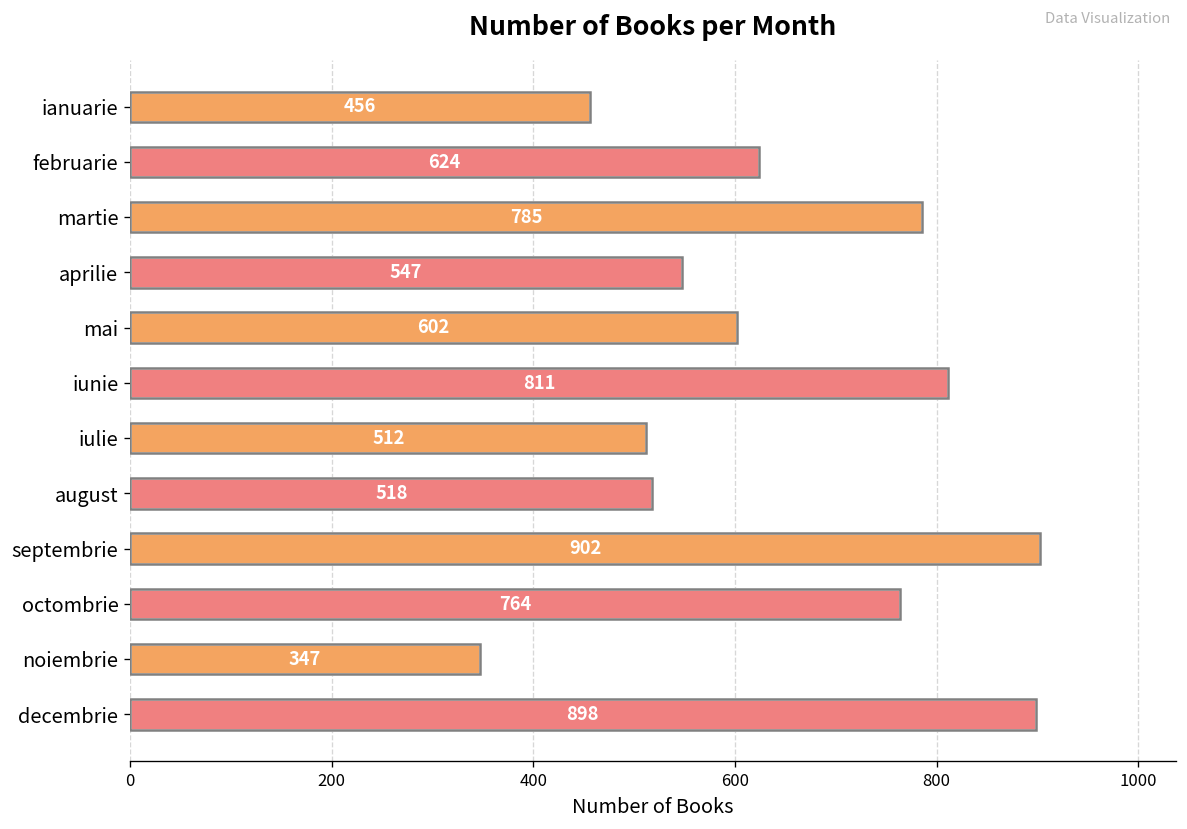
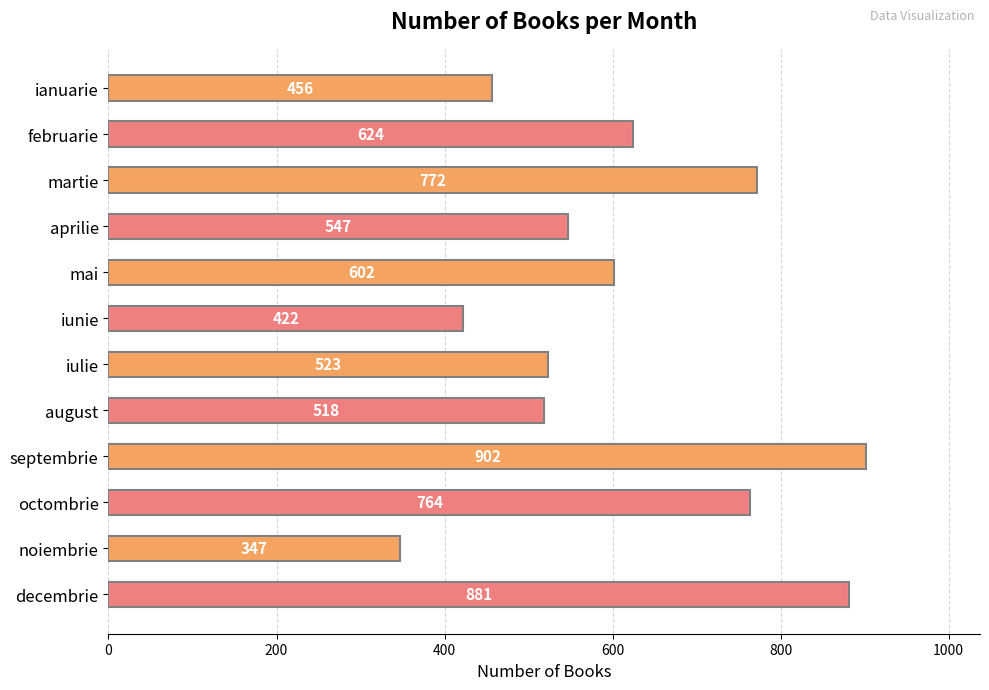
martie: 785 -> 772
iunie: 811 -> 422
iulie: 512 -> 523
decembrie: 898 -> 881
